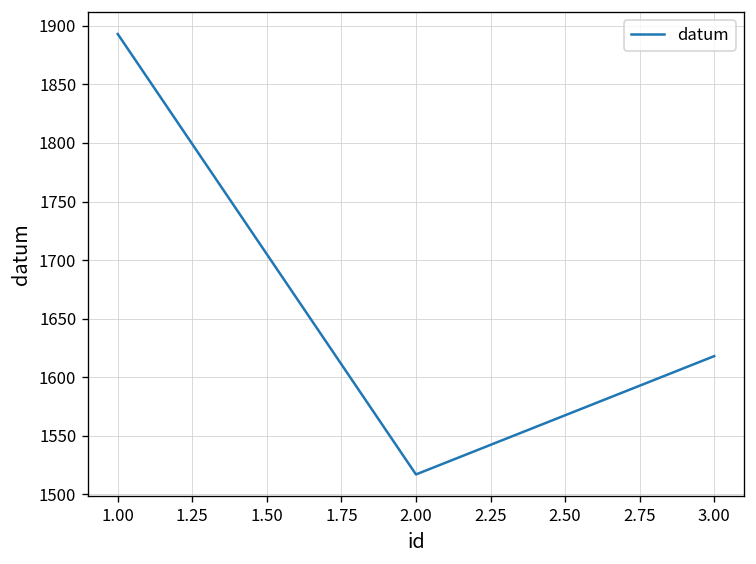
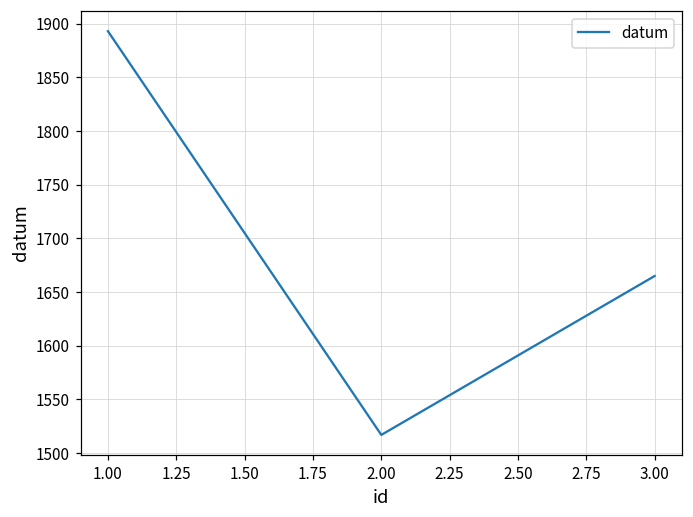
3.00: 1620 -> 1670
